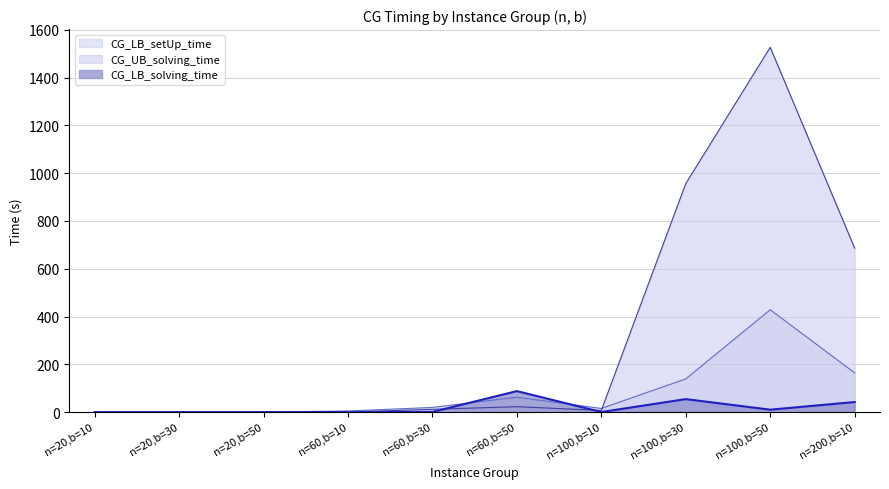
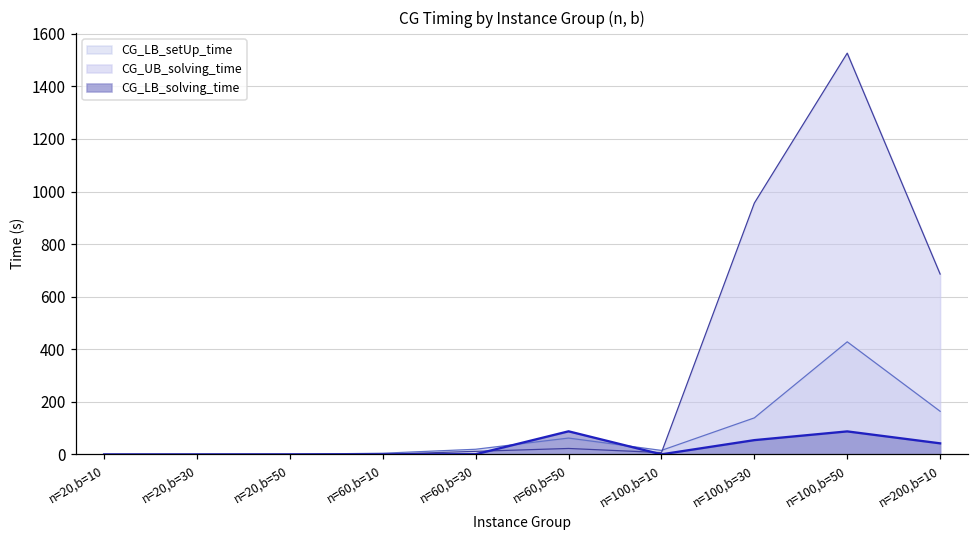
CG_LB_solving_time, n=100,b=50: 10 -> 90
